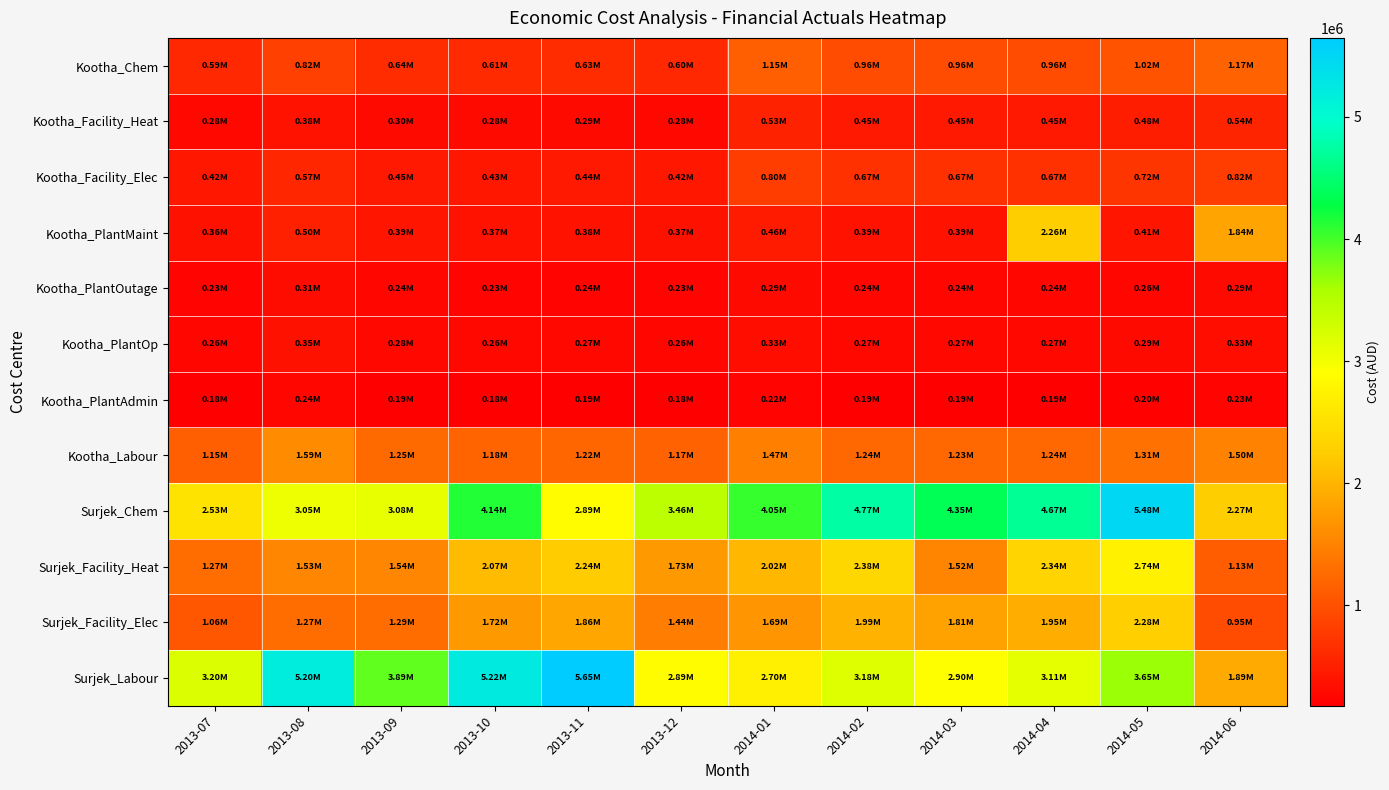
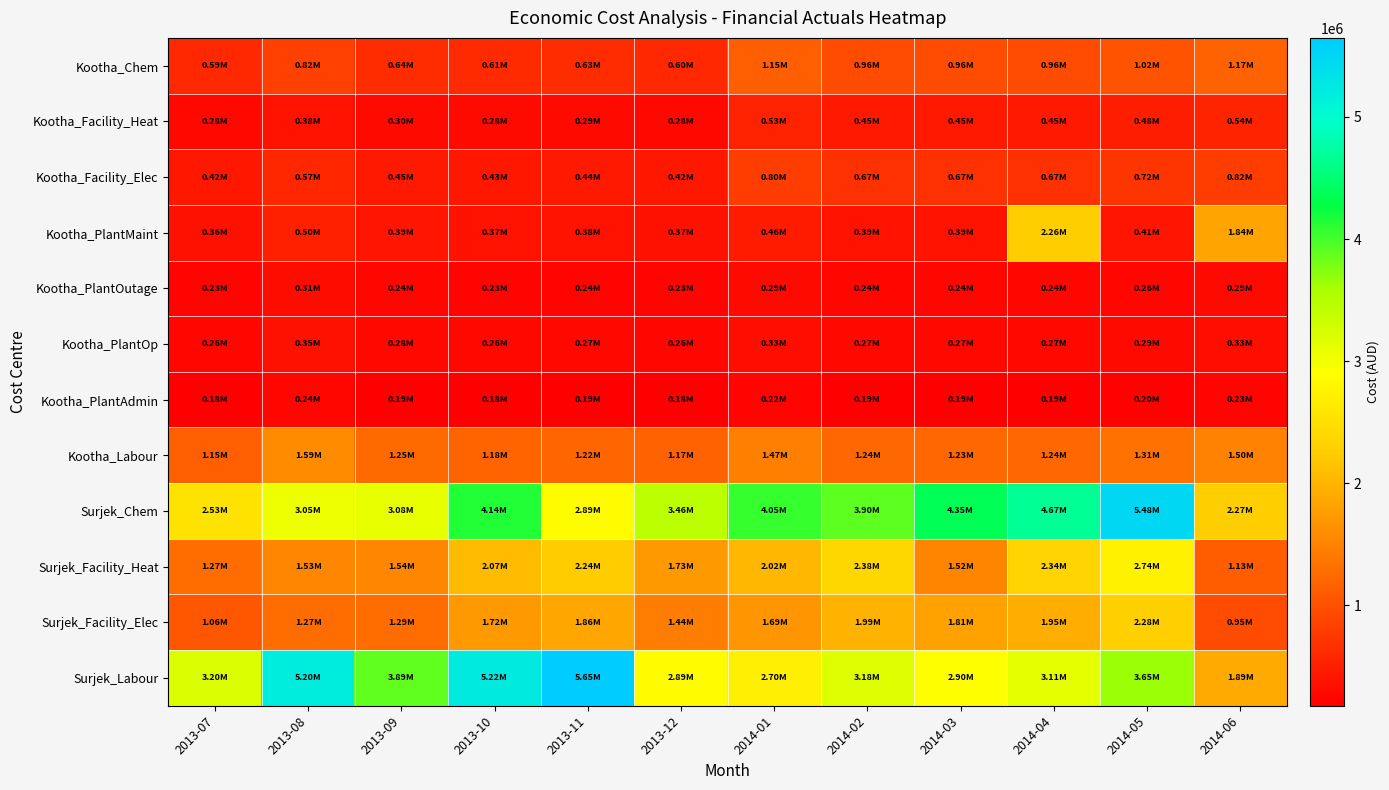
Surjek_Chem, 2014-02: 4.77M -> 3.90M
